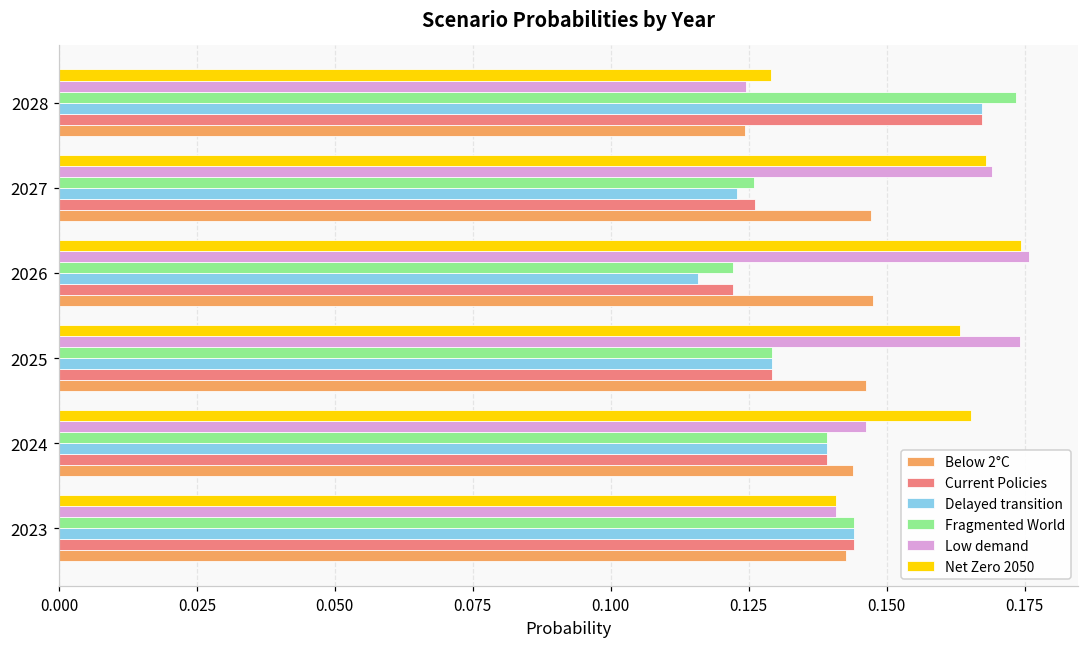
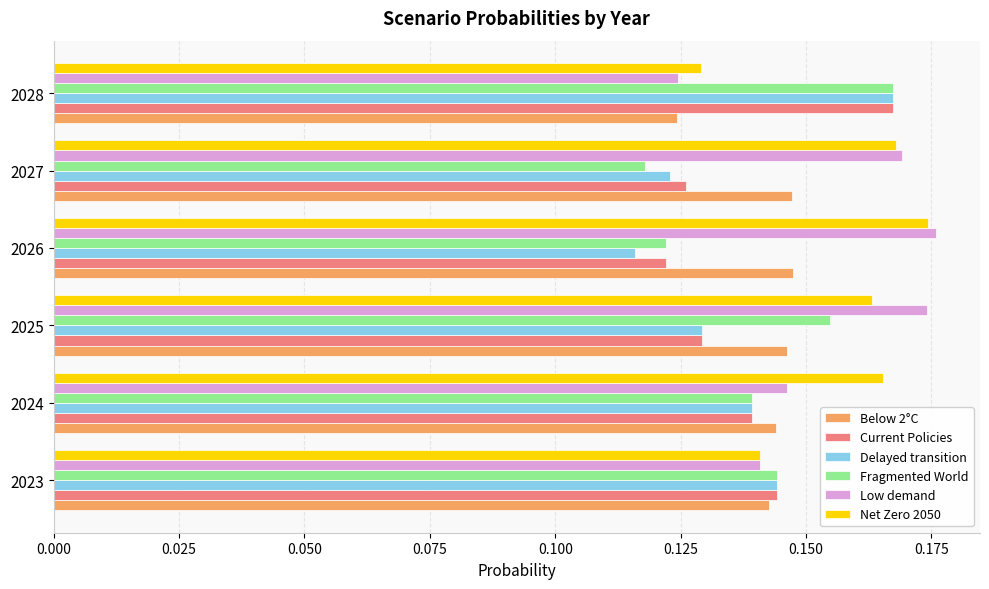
Fragmented World, 2028: 0.173 -> 0.167
Fragmented World, 2027: 0.126 -> 0.118
Fragmented World, 2025: 0.129 -> 0.155
